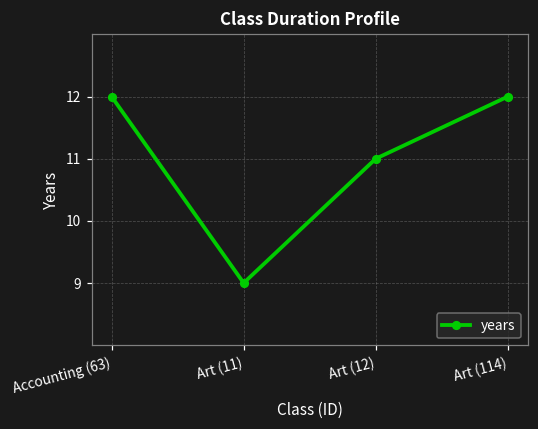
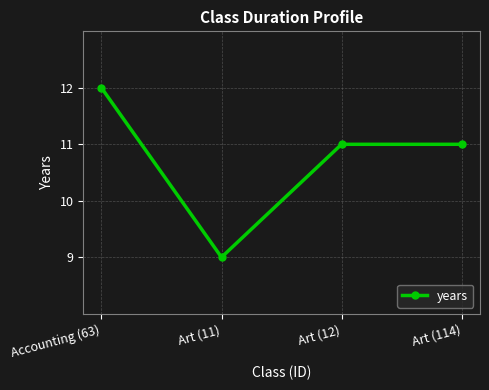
Art (114): 12 -> 11
